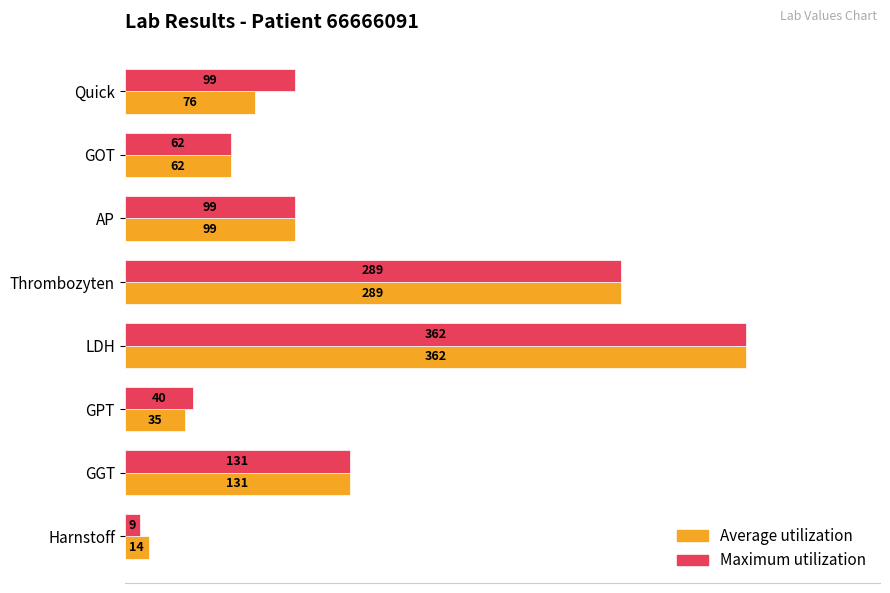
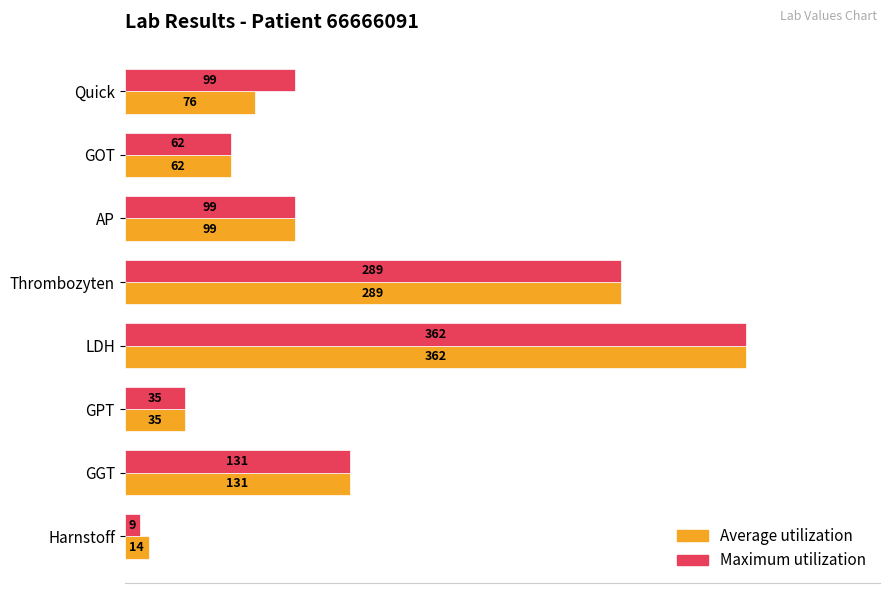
Maximum utilization, GPT: 40 -> 35
